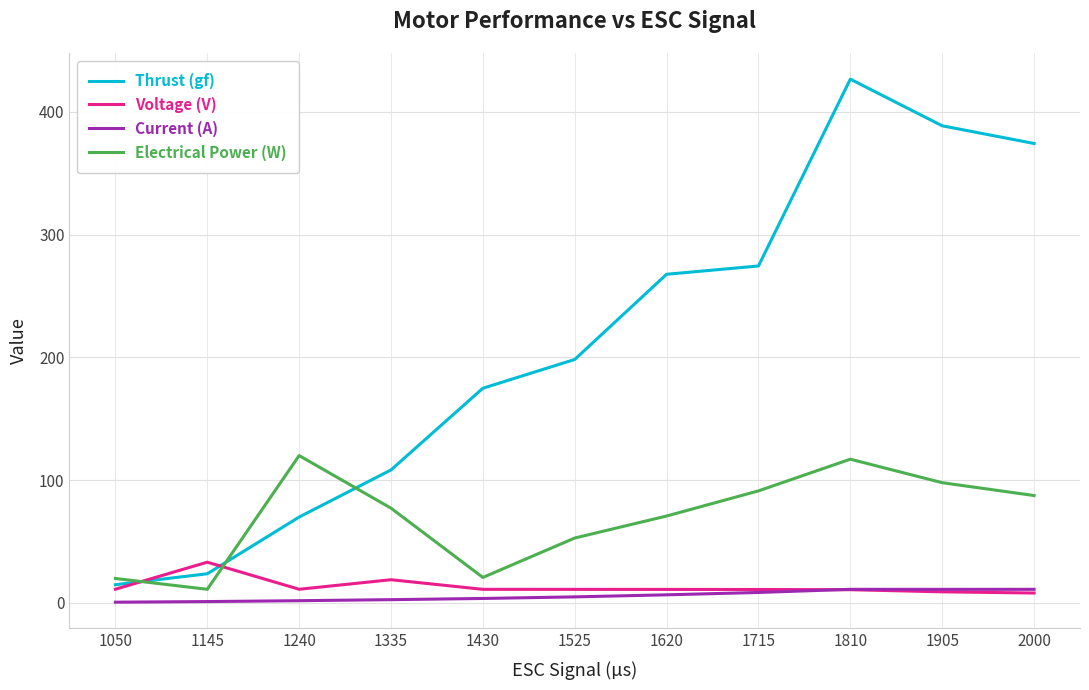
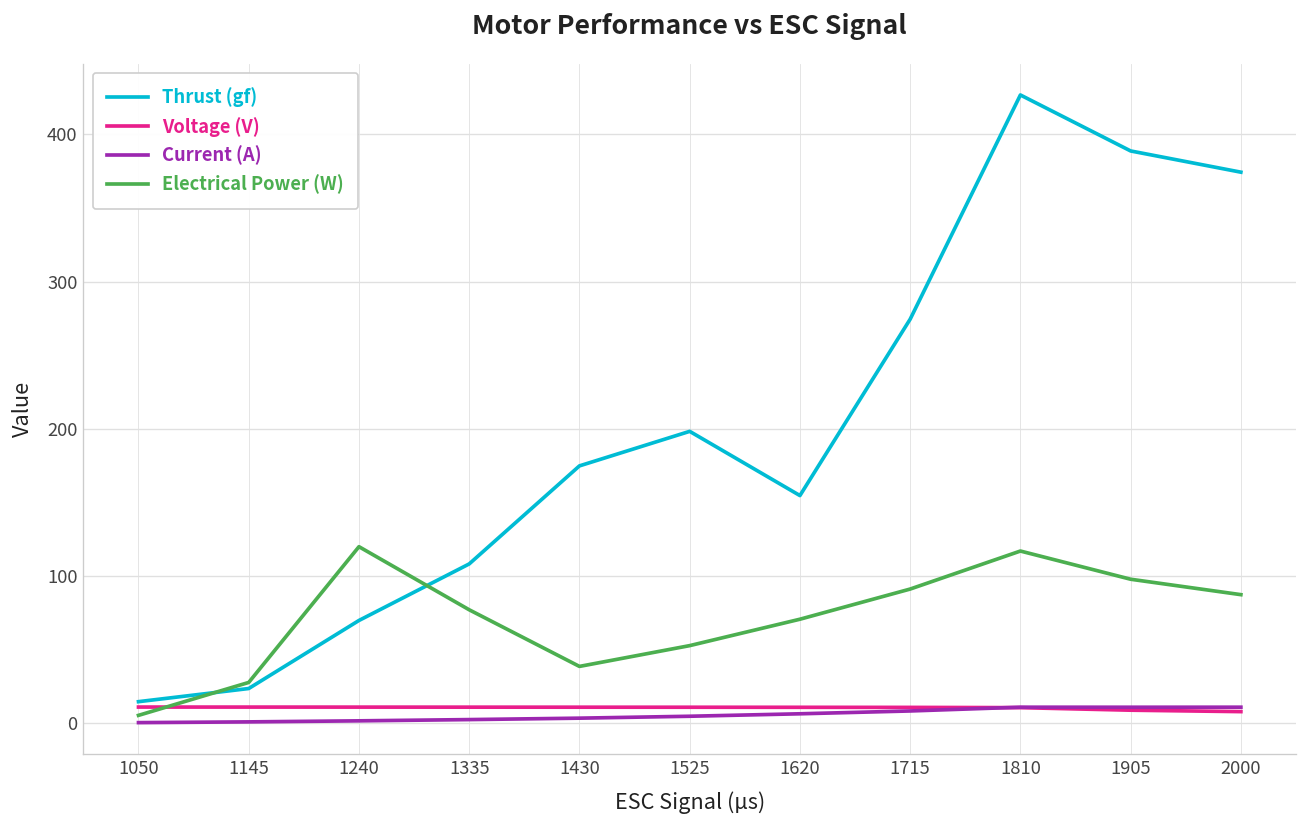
Electrical Power (W), 1050: 20 -> 5
Voltage (V), 1145: 33 -> 11
Electrical Power (W), 1145: 11 -> 28
Voltage (V), 1335: 19 -> 11
Electrical Power (W), 1430: 21 -> 39
Thrust (gf), 1620: 268 -> 155
